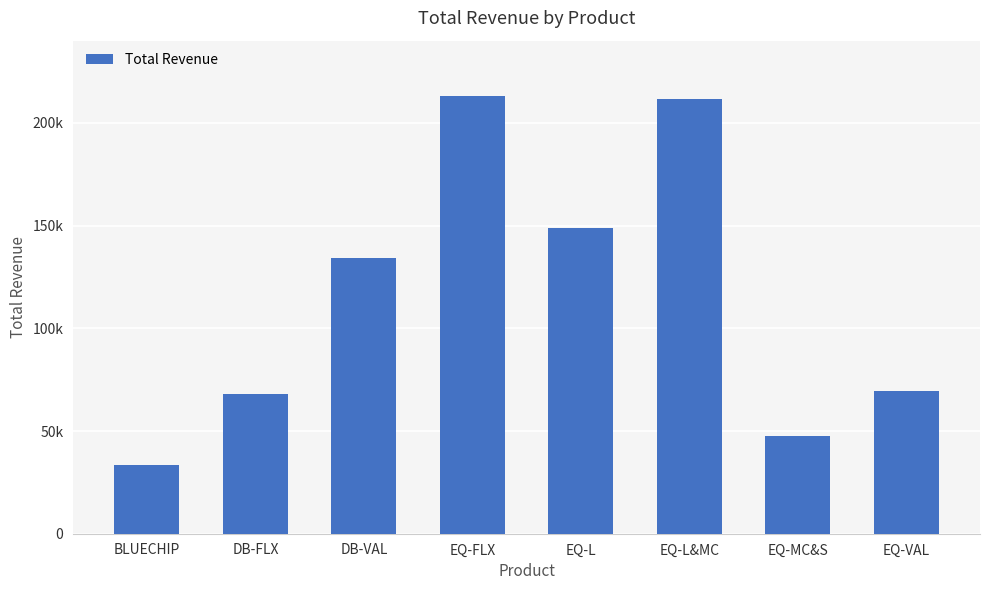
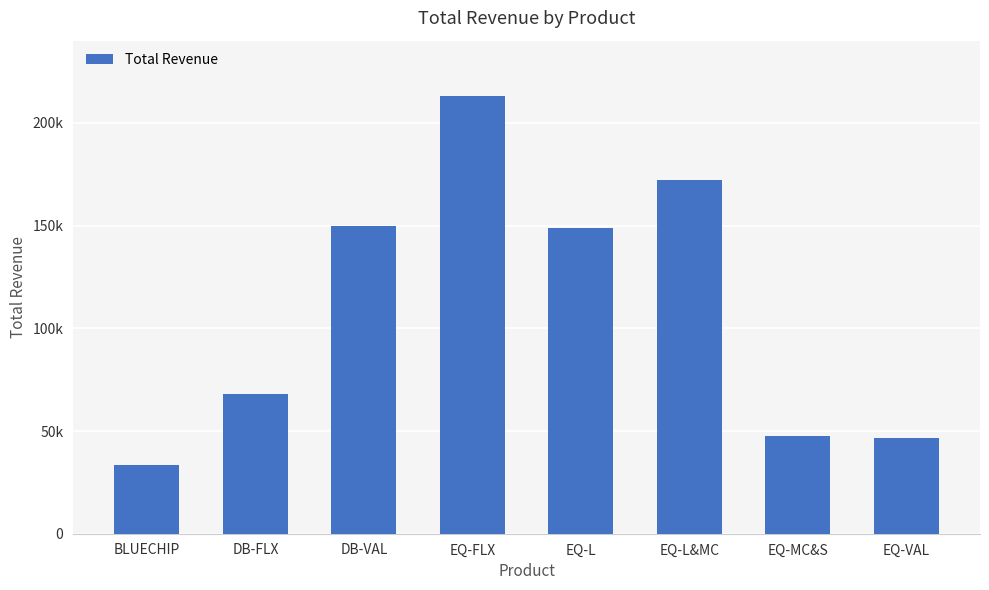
DB-VAL: 134000 -> 150000
EQ-L&MC: 212000 -> 172000
EQ-VAL: 70000 -> 47000
